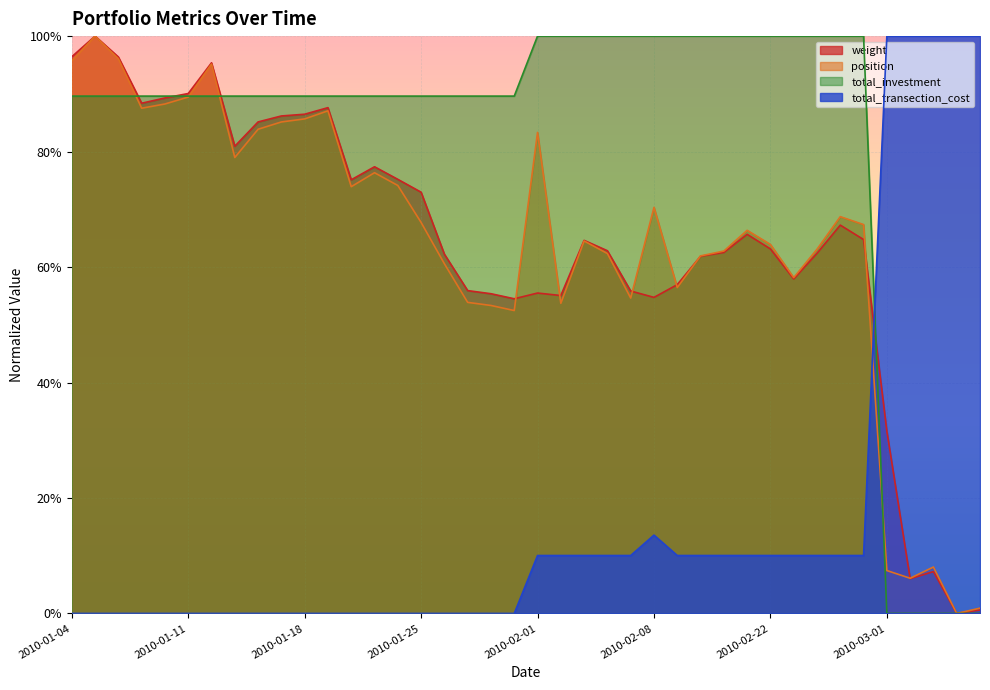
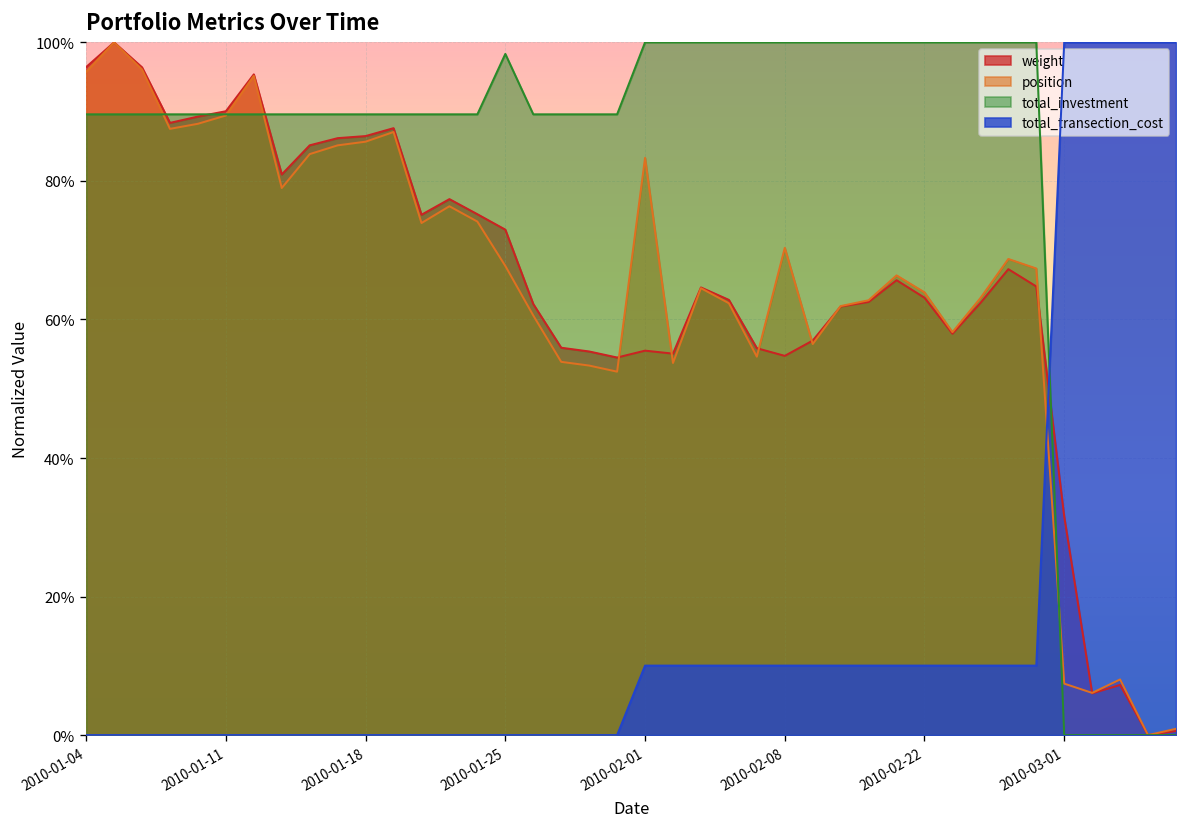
total_investment, 2010-01-25: 90% -> 98%
total_transection_cost, 2010-02-08: 14% -> 10%
